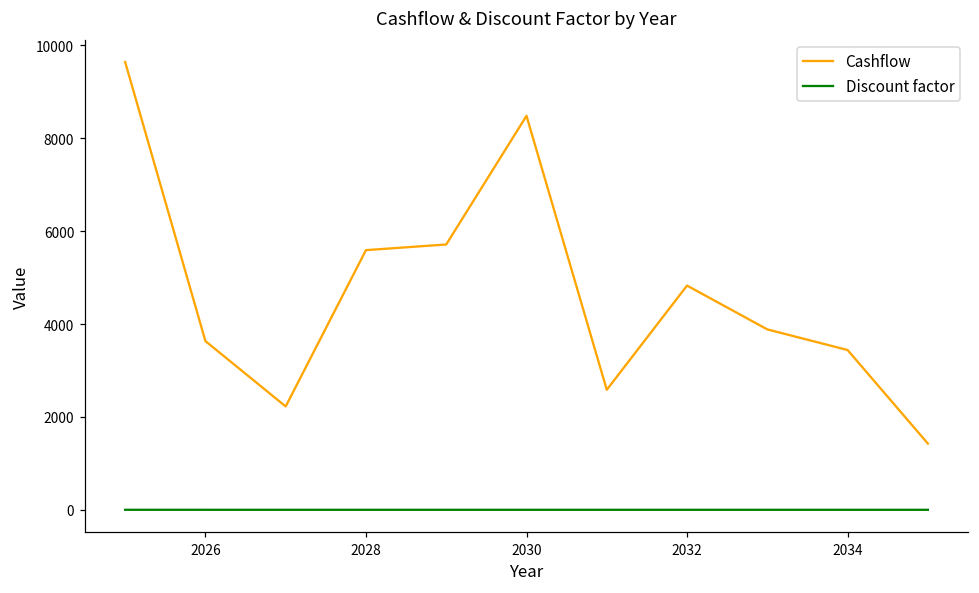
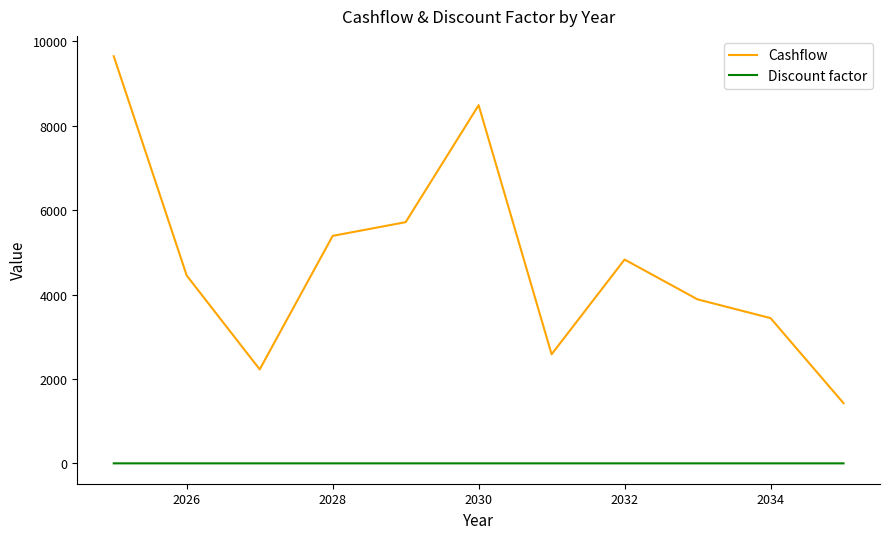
Cashflow, 2026: 3600 -> 4400
Cashflow, 2028: 5600 -> 5400
